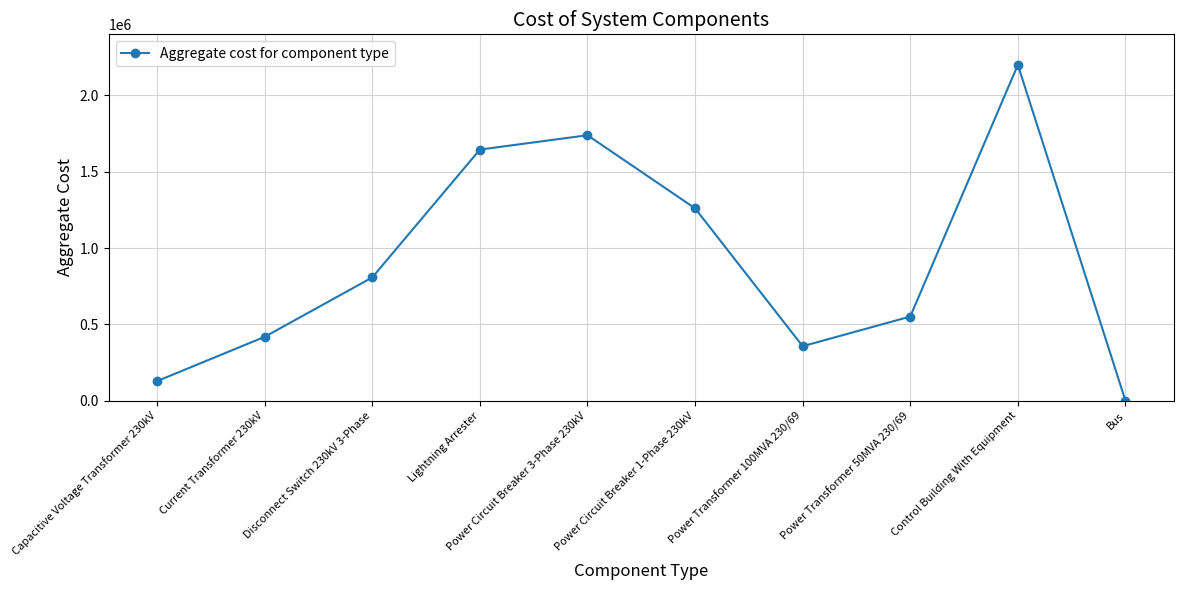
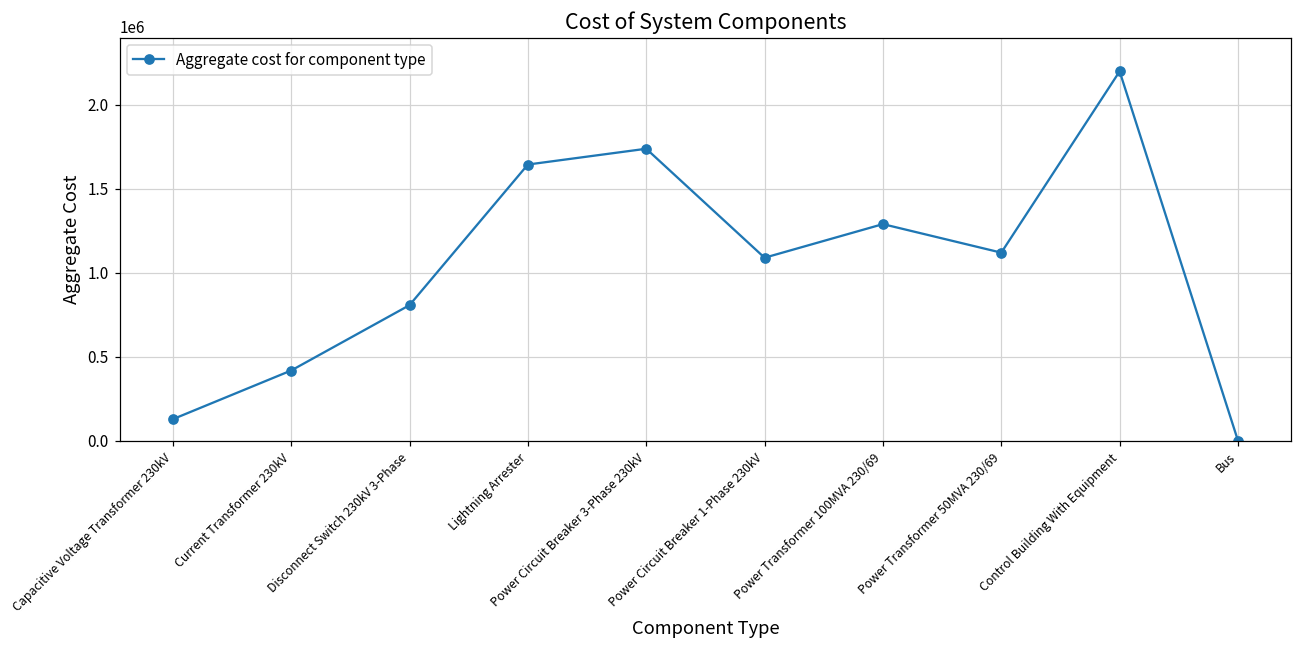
Power Circuit Breaker 1-Phase 230kV: 1260000 -> 1090000
Power Transformer 100MVA 230/69: 360000 -> 1290000
Power Transformer 50MVA 230/69: 550000 -> 1120000
